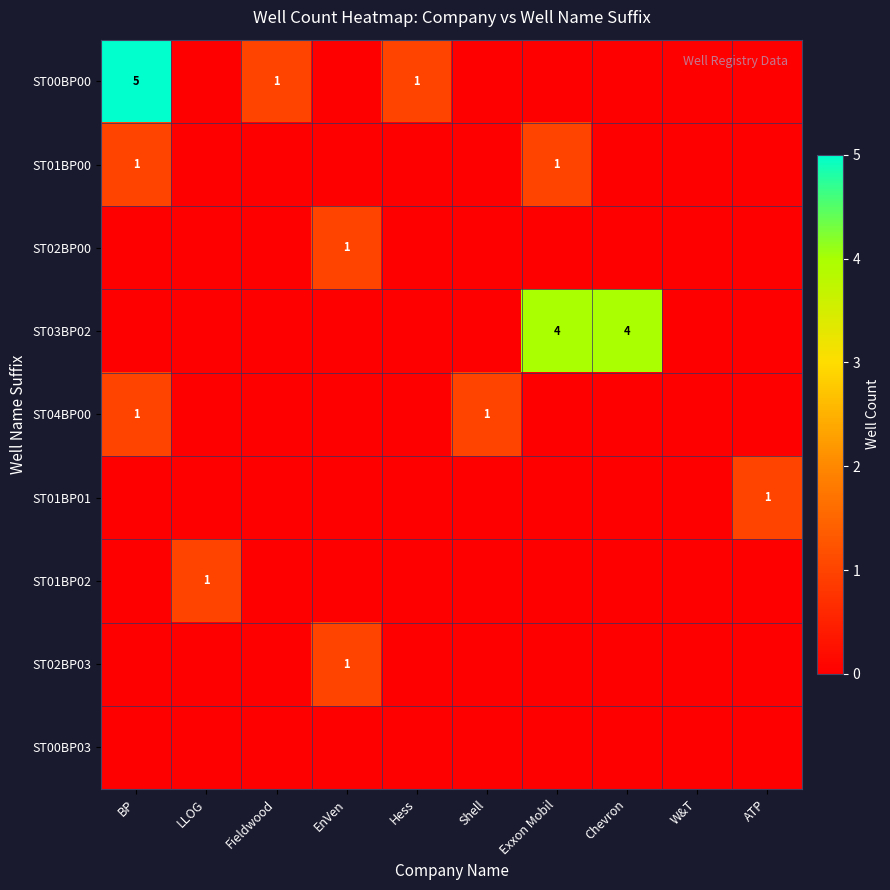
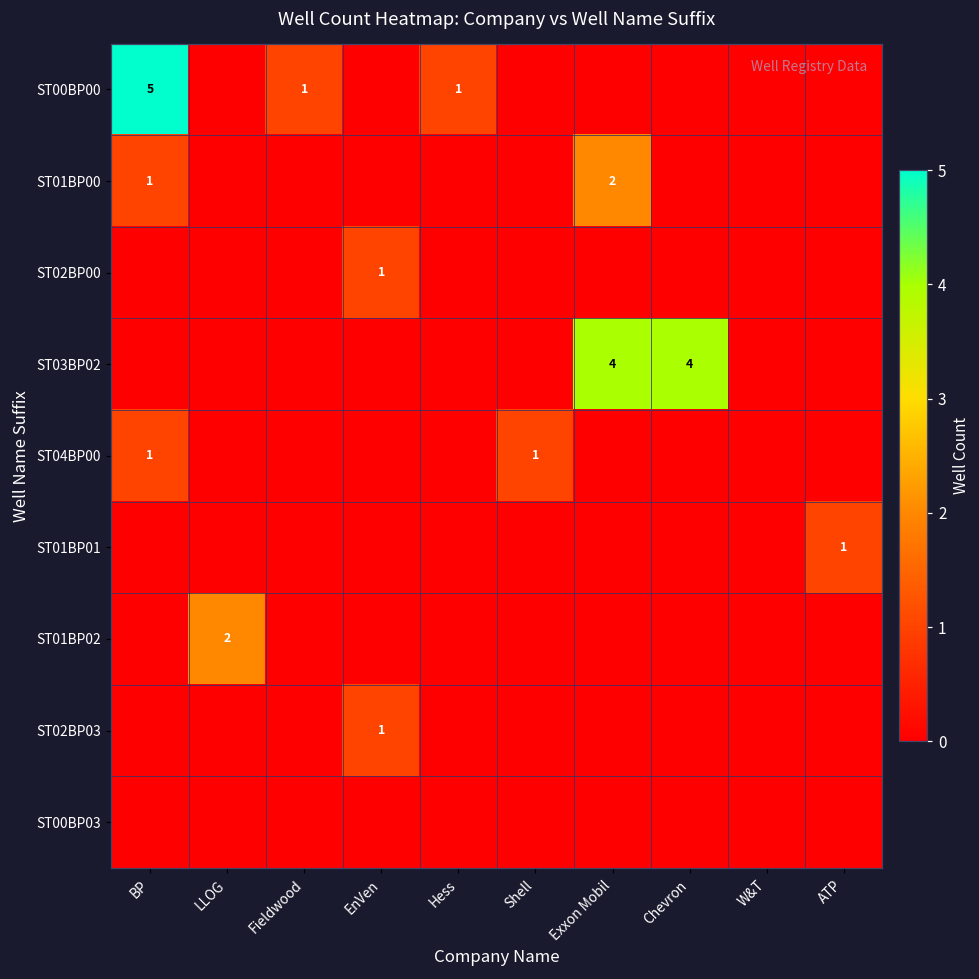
ST01BP00, Exxon Mobil: 1 -> 2
ST01BP02, LLOG: 1 -> 2
